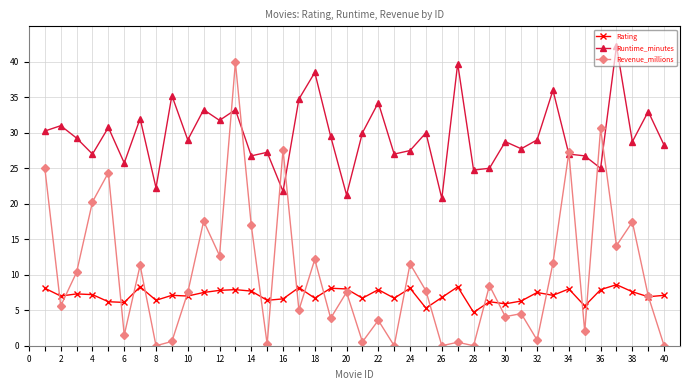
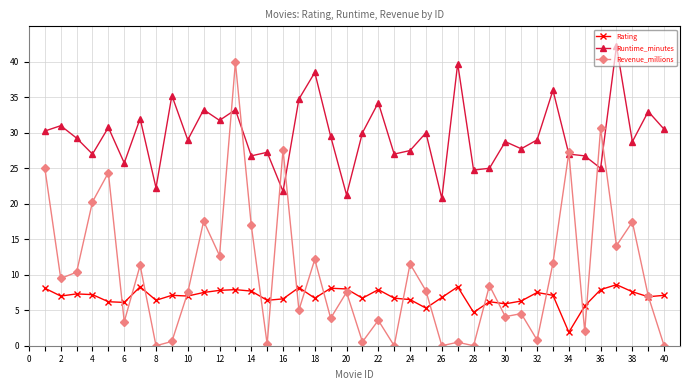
Revenue_millions, 2: 6 -> 9
Revenue_millions, 6: 2 -> 3
Rating, 24: 8 -> 7
Rating, 34: 8 -> 2
Runtime_minutes, 40: 28 -> 31
